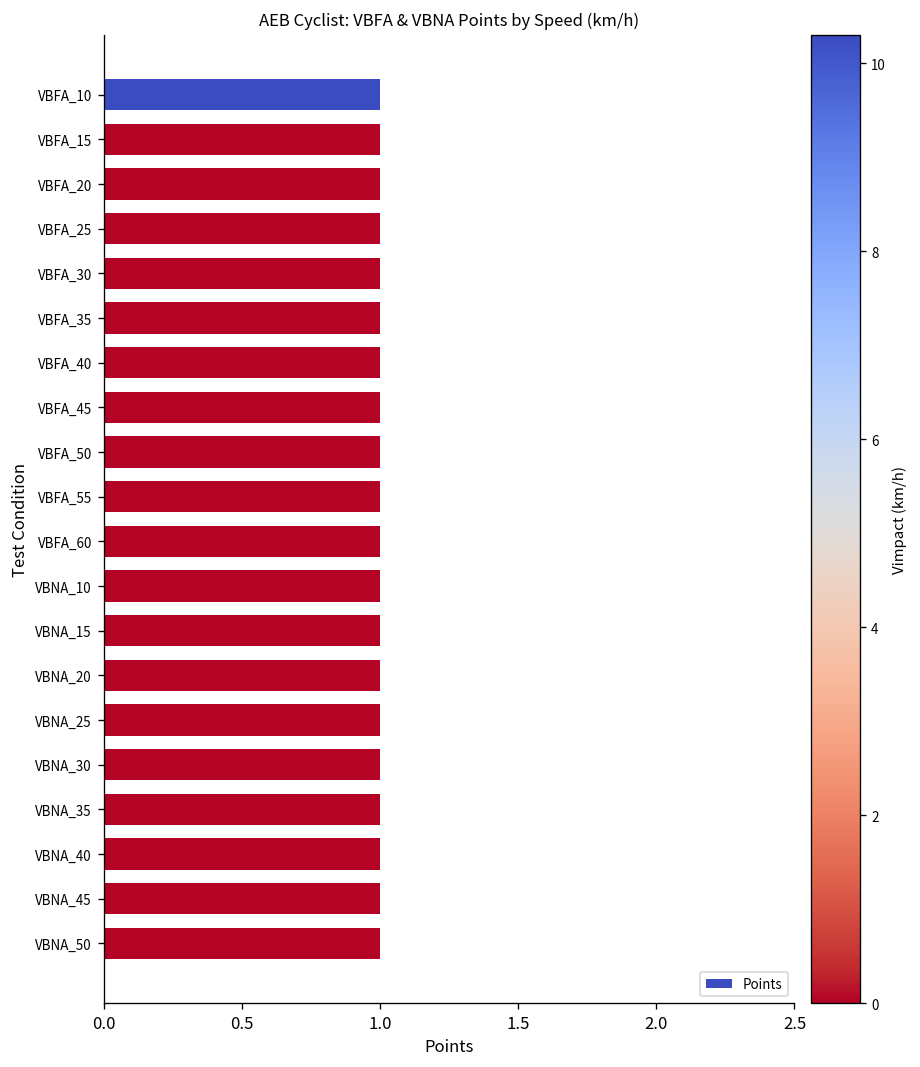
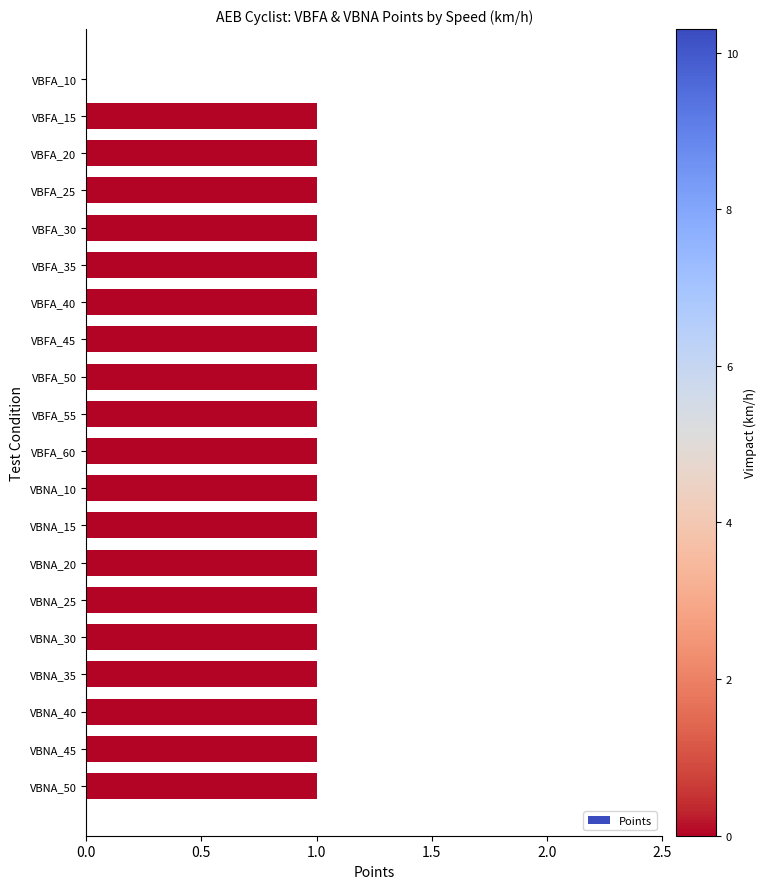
VBFA_10: 1 -> 0
